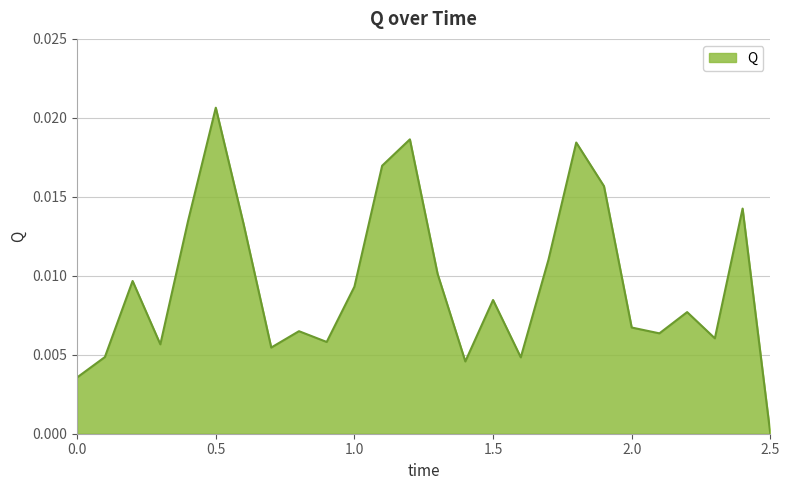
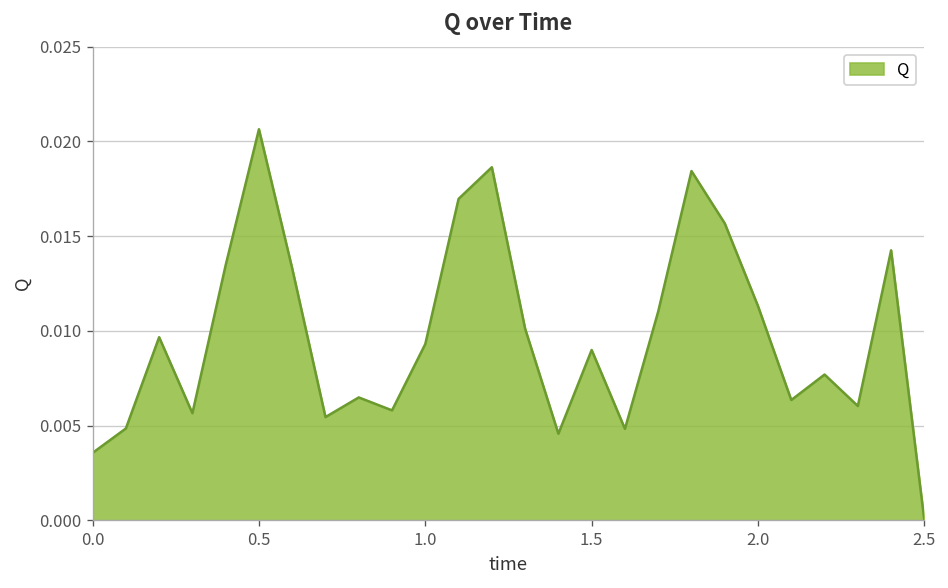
1.5: 0.0085 -> 0.0090
2.0: 0.0067 -> 0.0113
